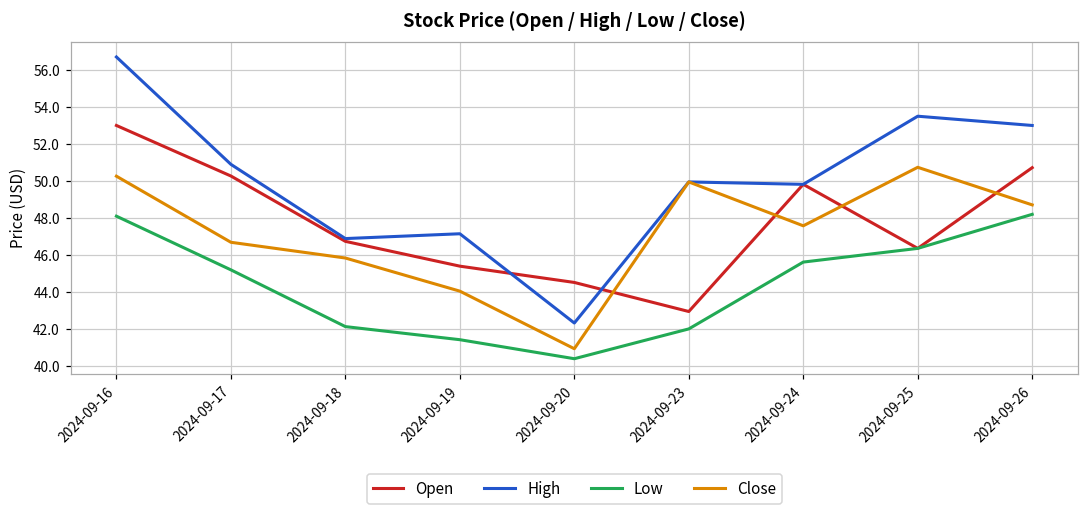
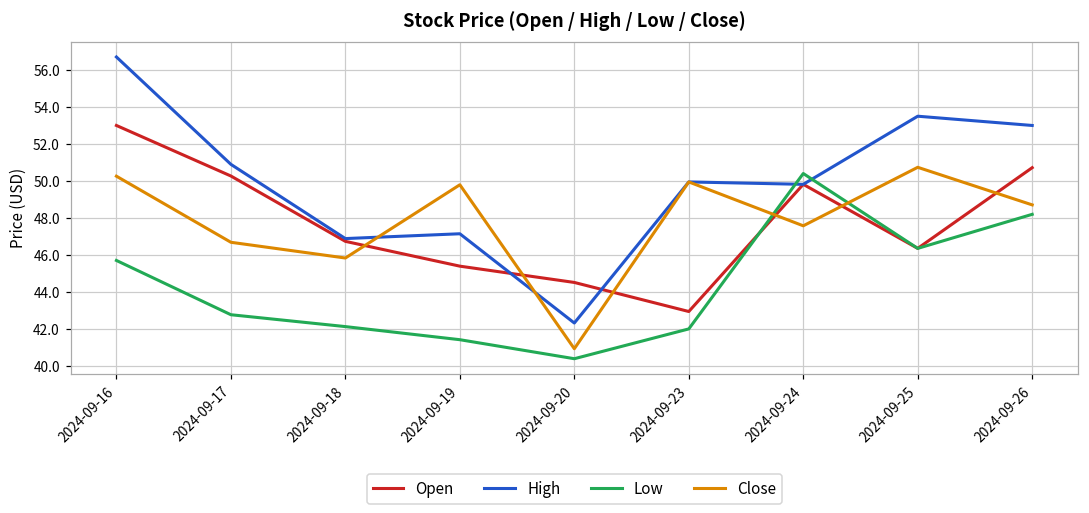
Low, 2024-09-16: 48.1 -> 45.7
Low, 2024-09-17: 45.2 -> 42.8
Close, 2024-09-19: 44.0 -> 49.8
Low, 2024-09-24: 45.6 -> 50.4
